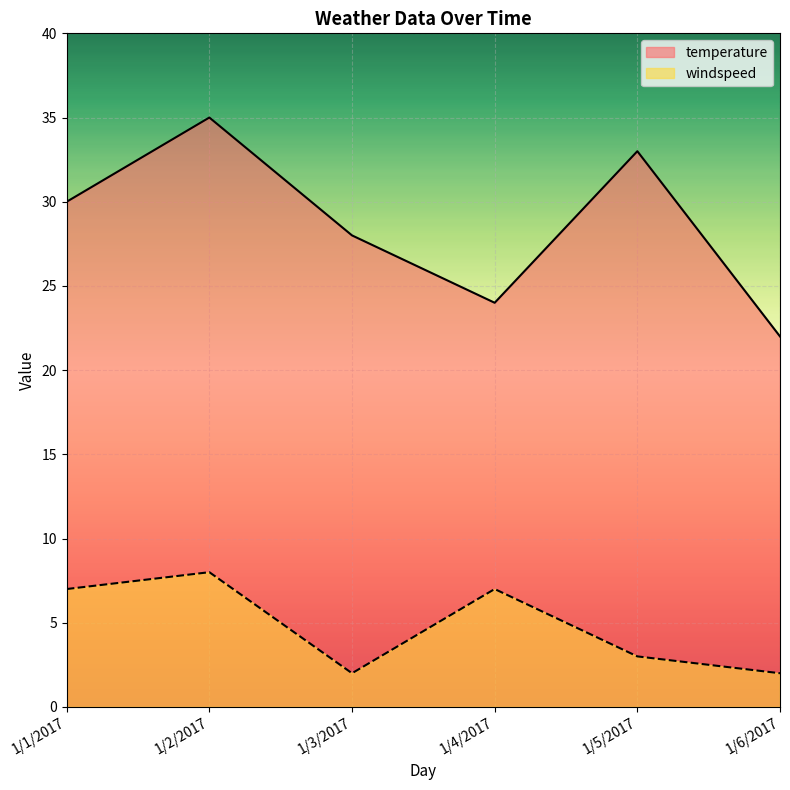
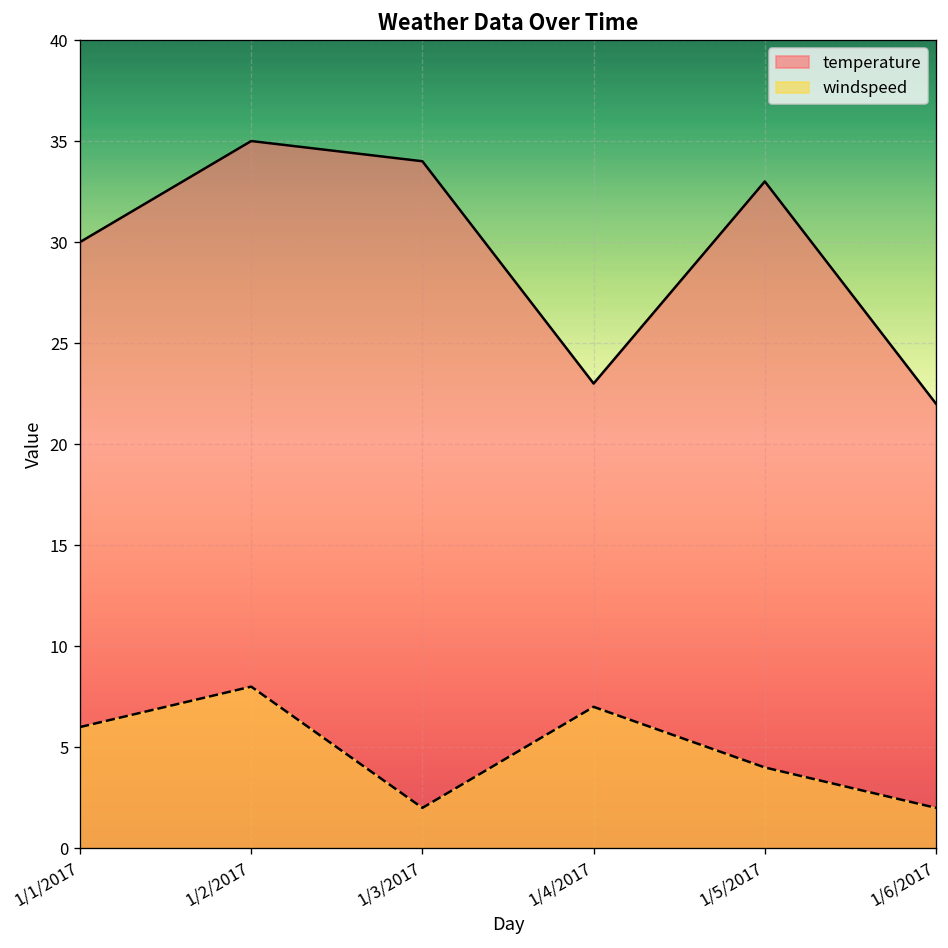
windspeed, 1/1/2017: 7 -> 6
temperature, 1/3/2017: 28 -> 34
temperature, 1/4/2017: 24 -> 23
windspeed, 1/5/2017: 3 -> 4
